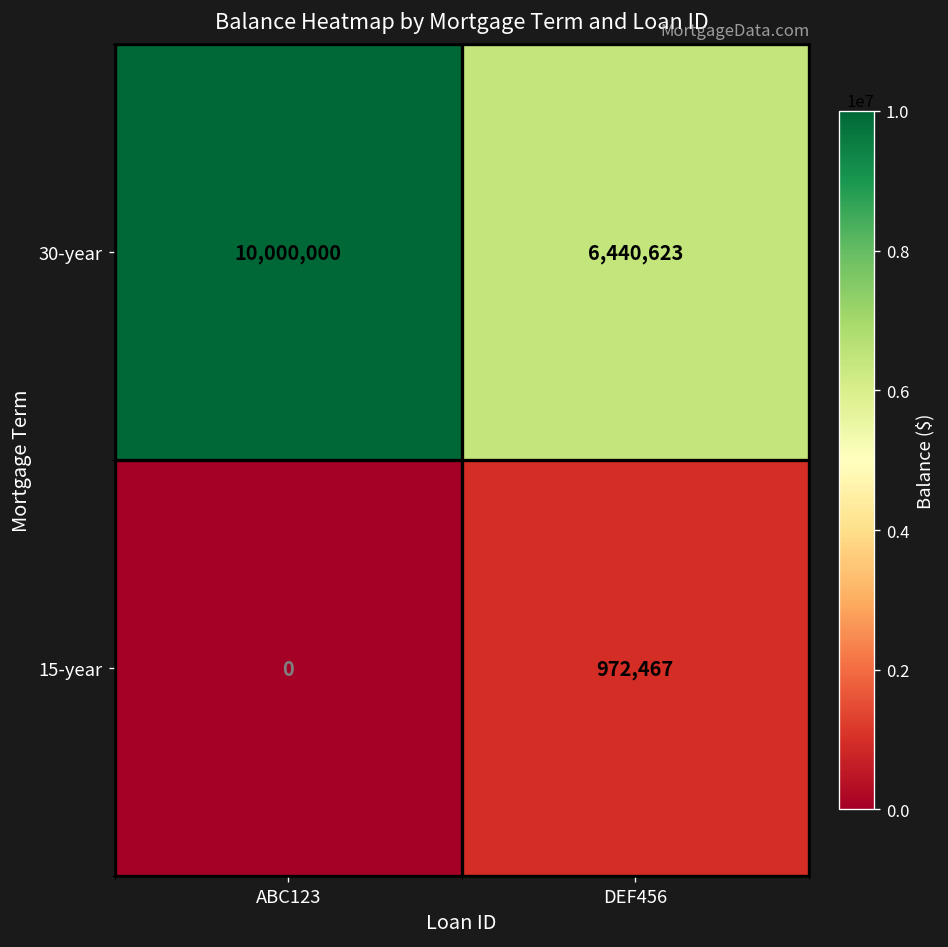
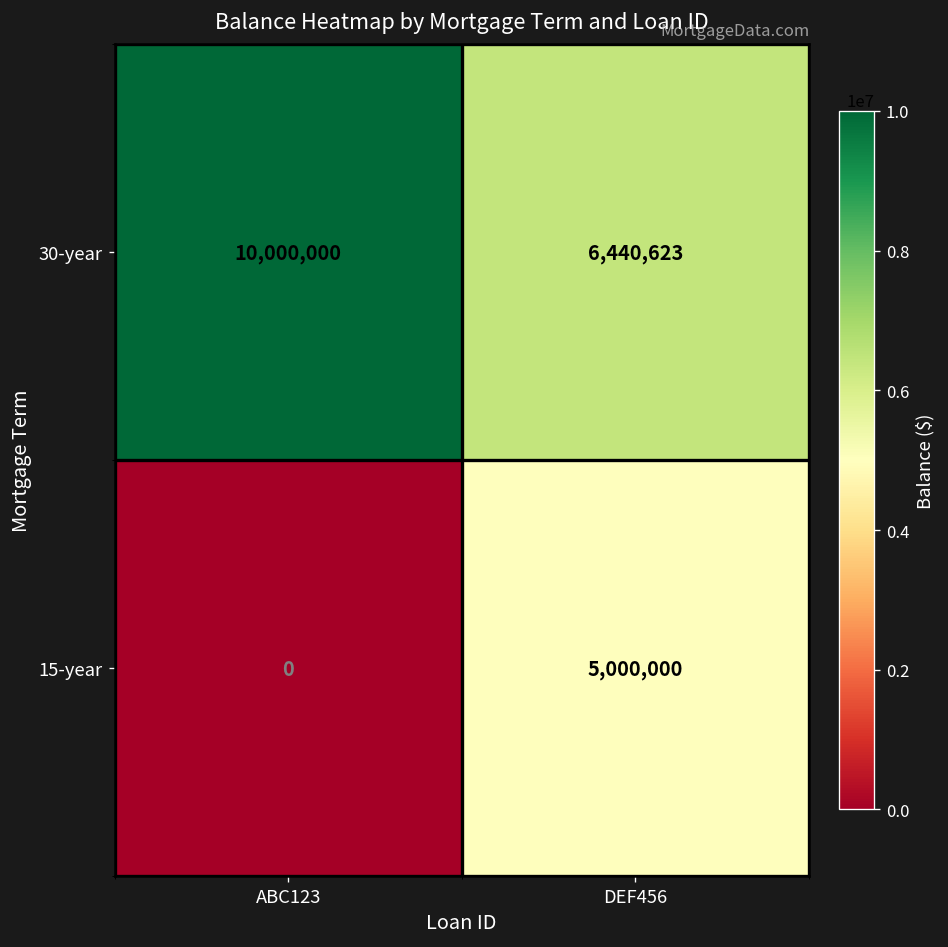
15-year, DEF456: 972,467 -> 5,000,000
